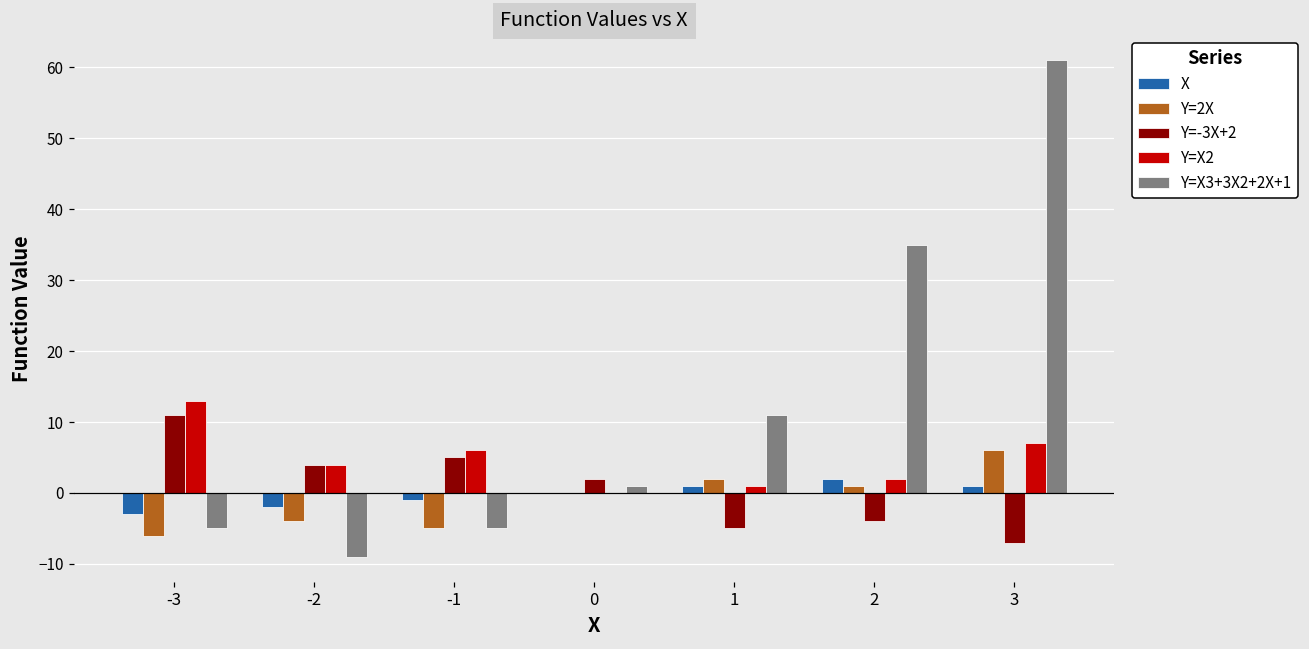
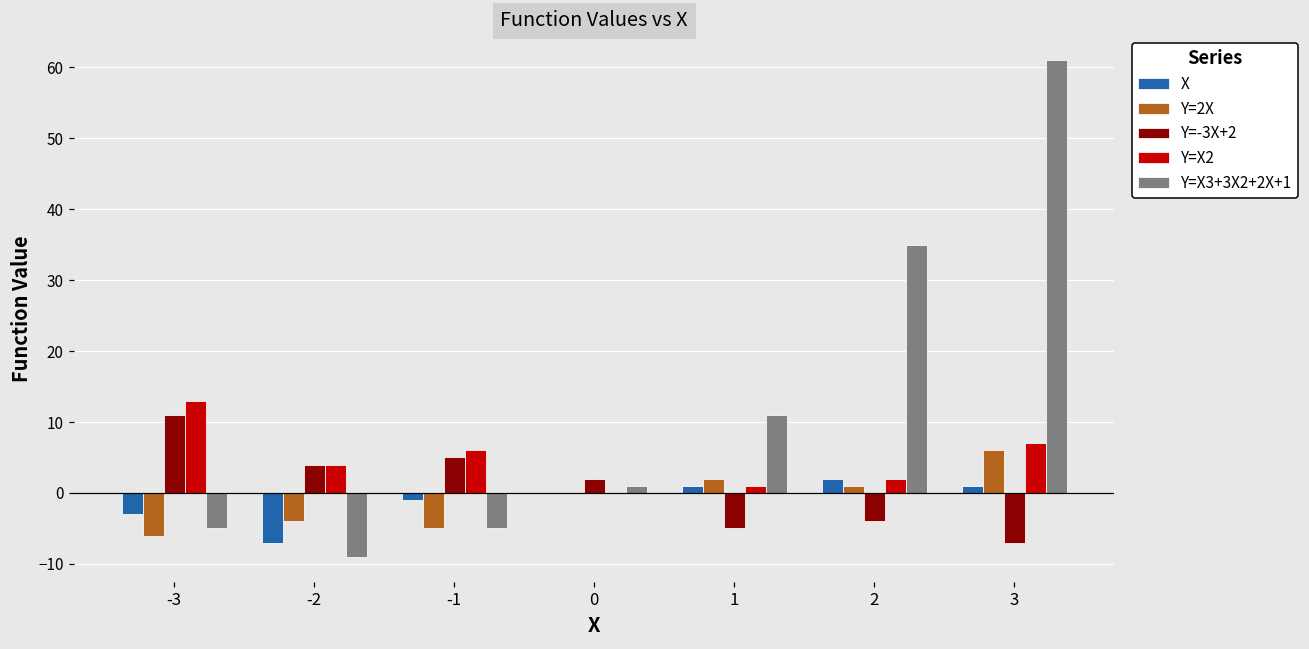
X, -2: -2 -> -7
